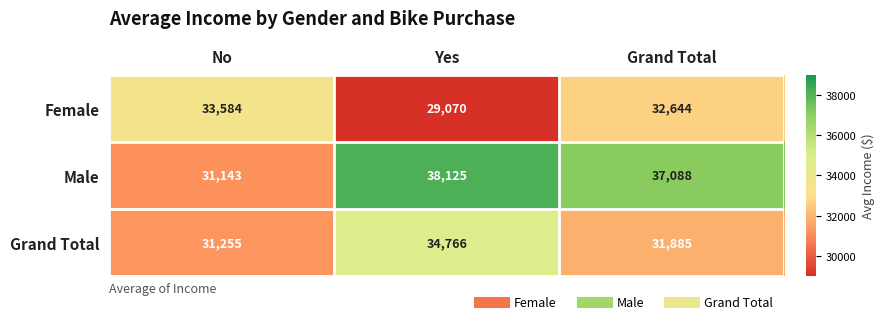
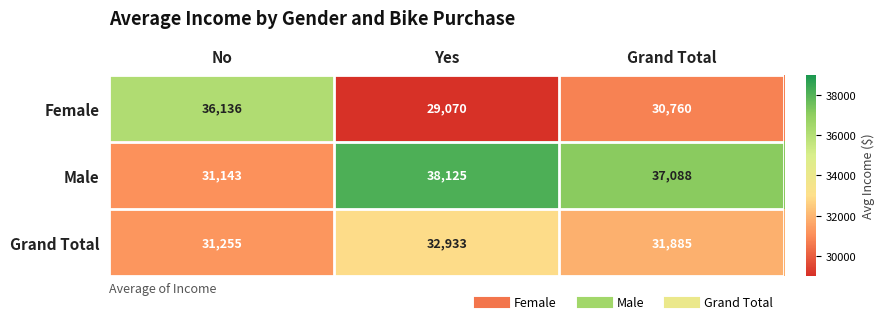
Female, No: 33,584 -> 36,136
Female, Grand Total: 32,644 -> 30,760
Grand Total, Yes: 34,766 -> 32,933
